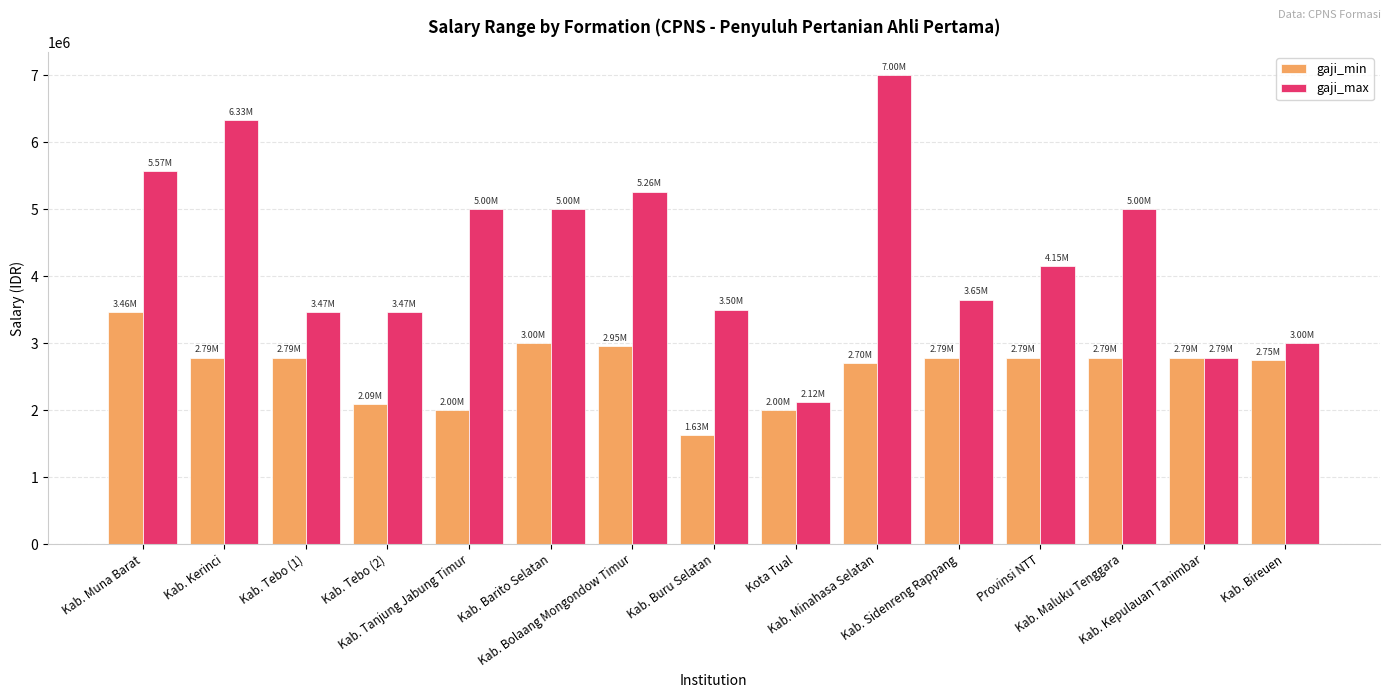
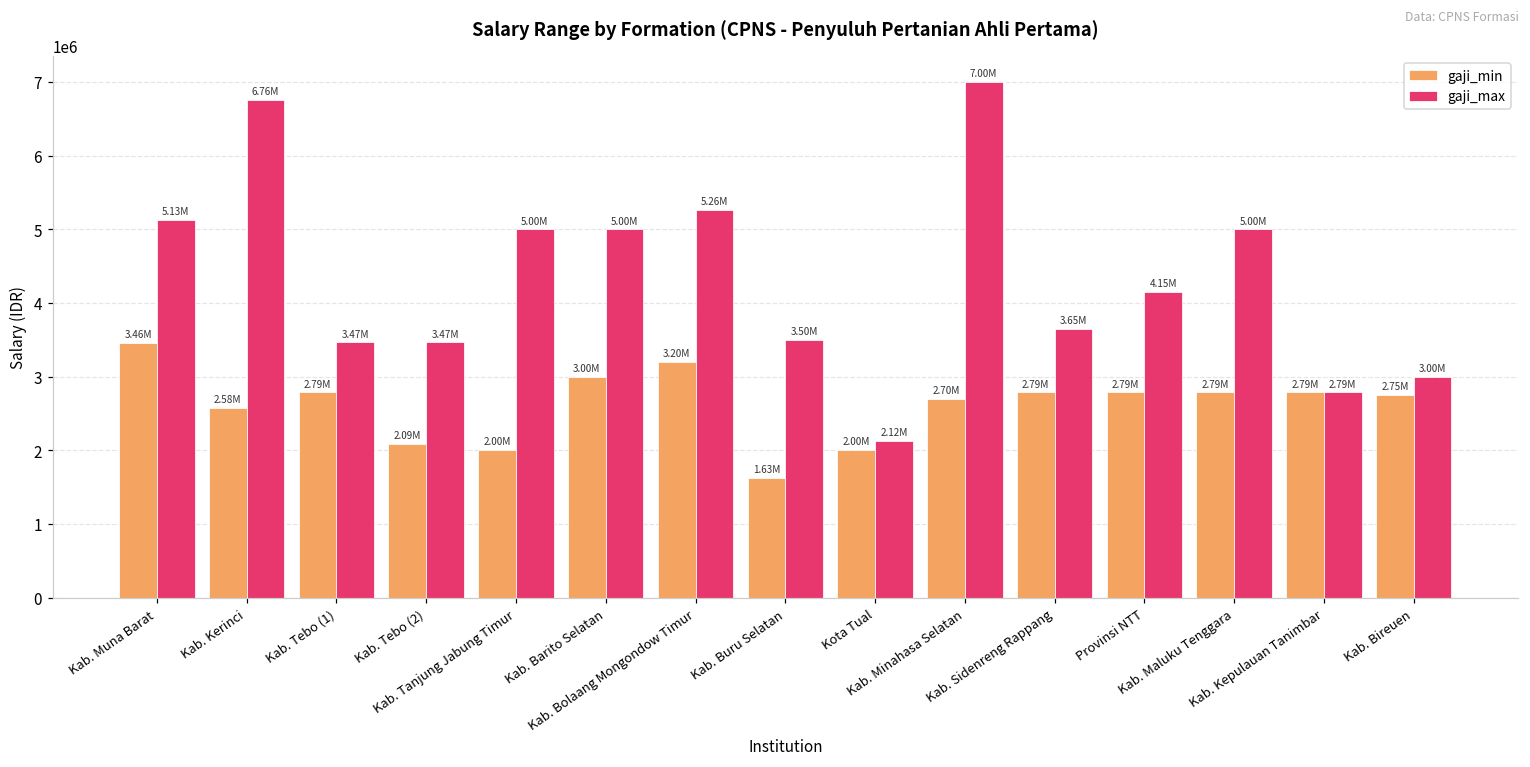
gaji_max, Kab. Muna Barat: 5.57M -> 5.13M
gaji_min, Kab. Kerinci: 2.79M -> 2.58M
gaji_max, Kab. Kerinci: 6.33M -> 6.76M
gaji_min, Kab. Bolaang Mongondow Timur: 2.95M -> 3.20M
